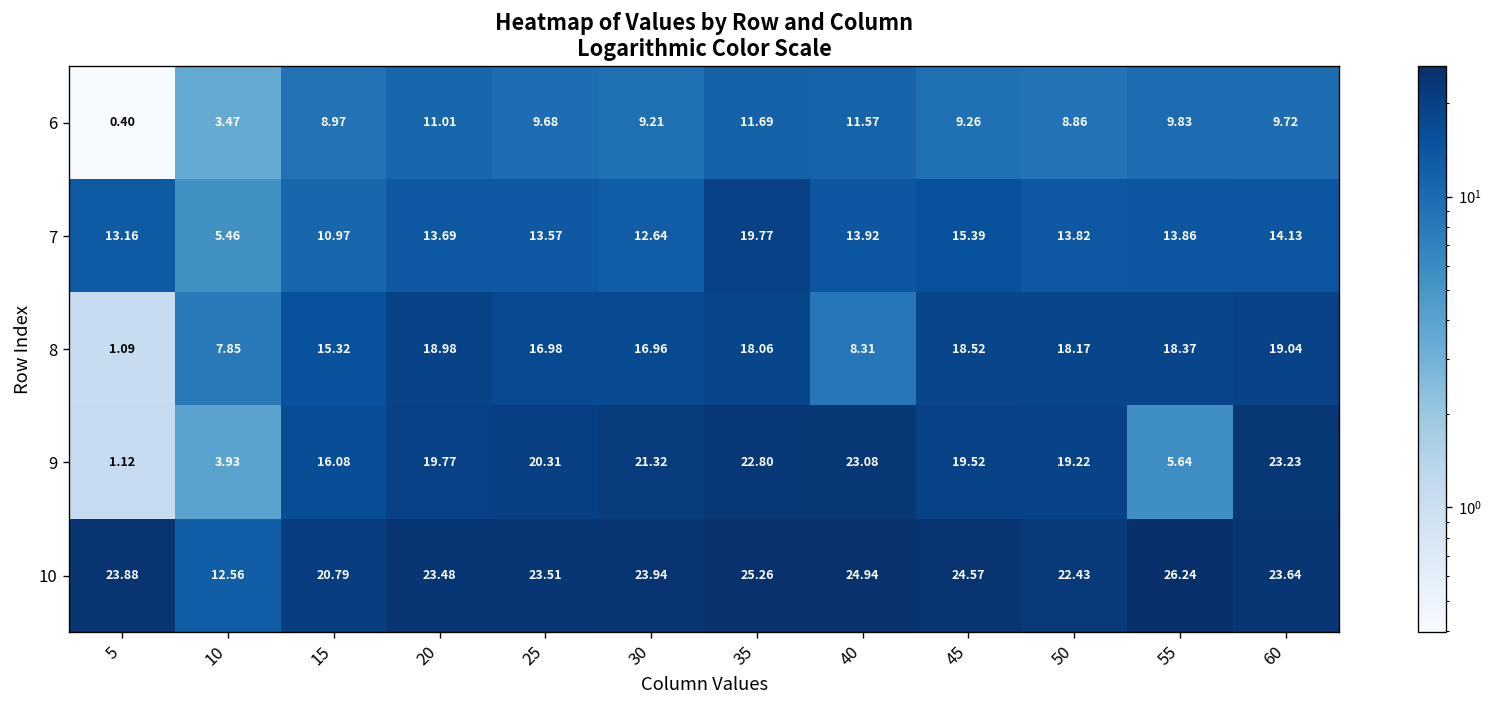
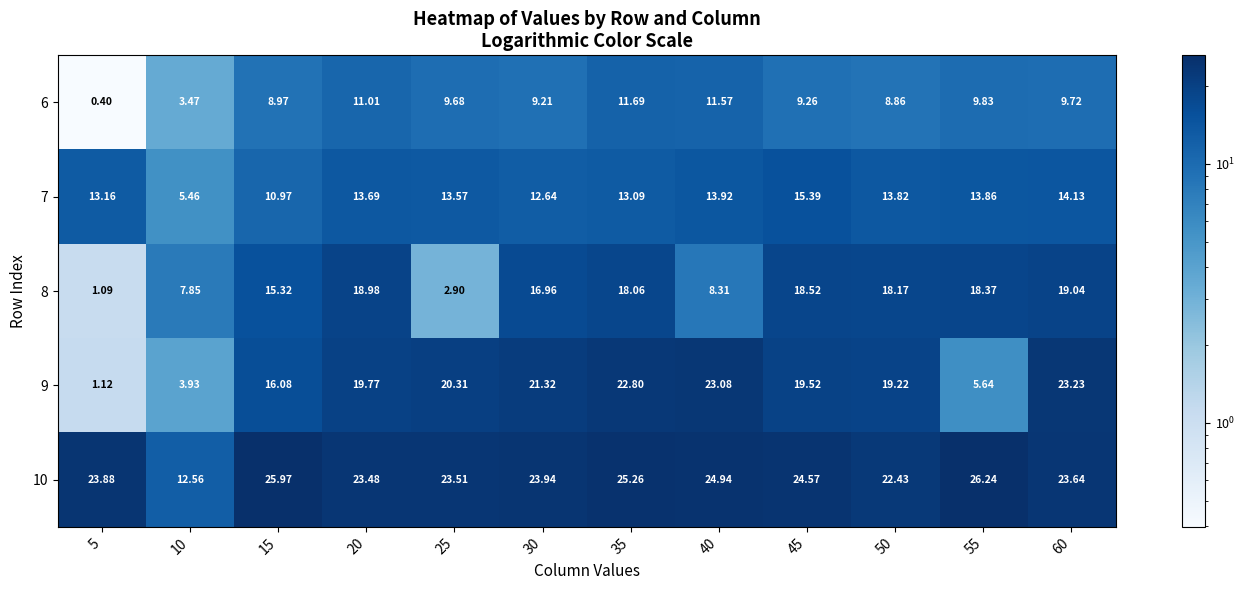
7, 35: 19.77 -> 13.09
8, 25: 16.98 -> 2.90
10, 15: 20.79 -> 25.97
